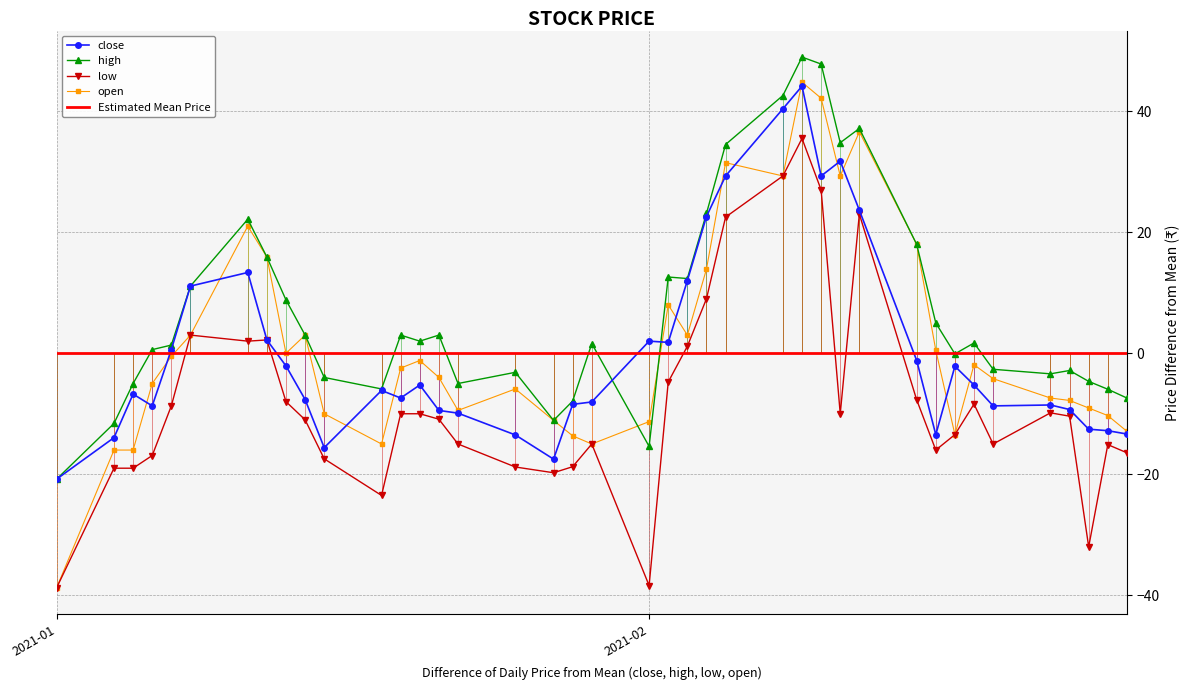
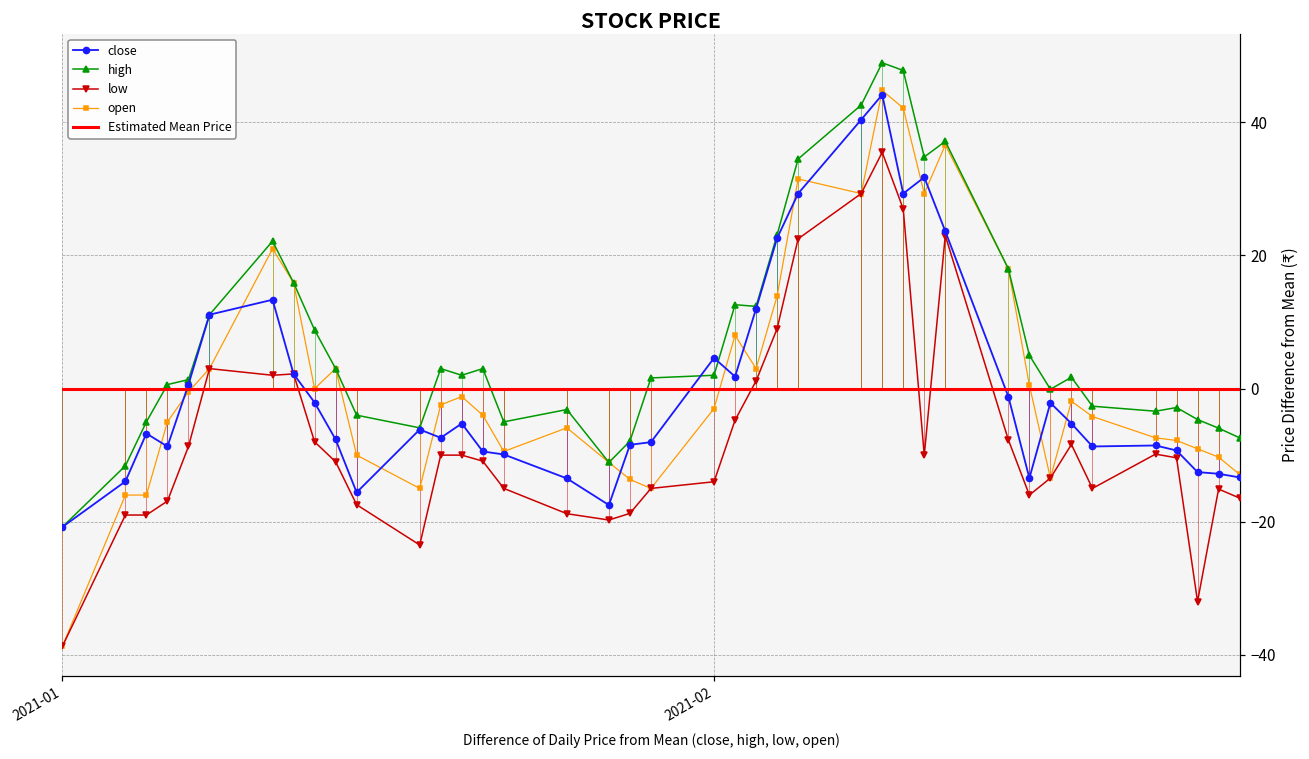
close, 2021-02: 2 -> 5
high, 2021-02: -15 -> 2
low, 2021-02: -38 -> -14
open, 2021-02: -11 -> -3
